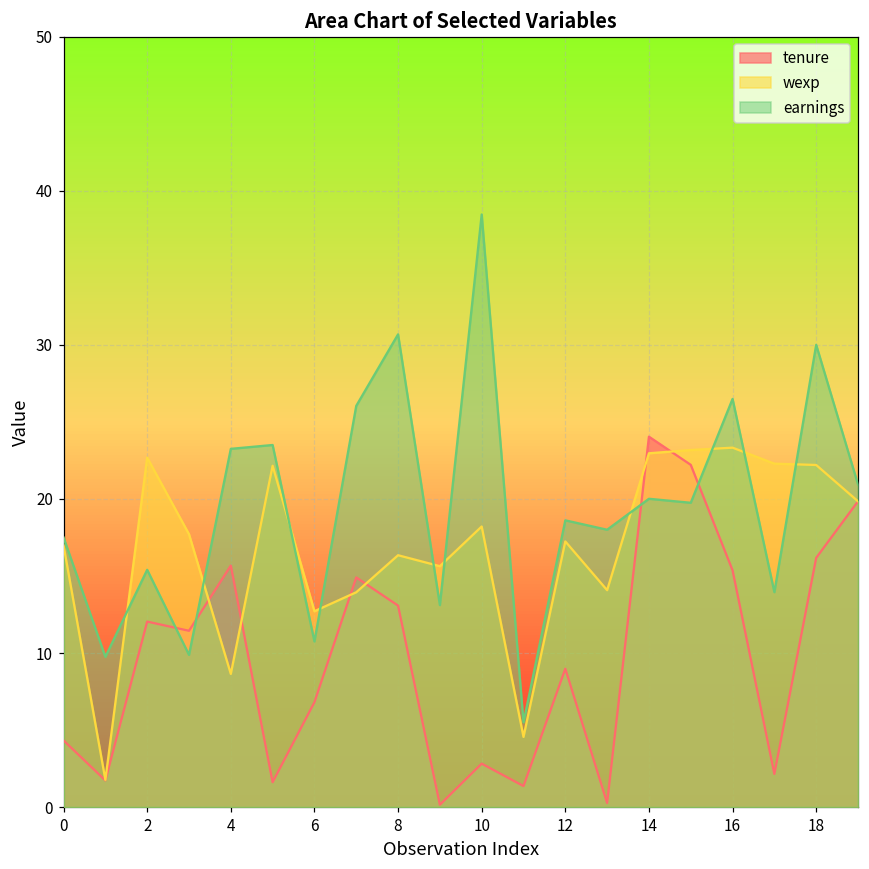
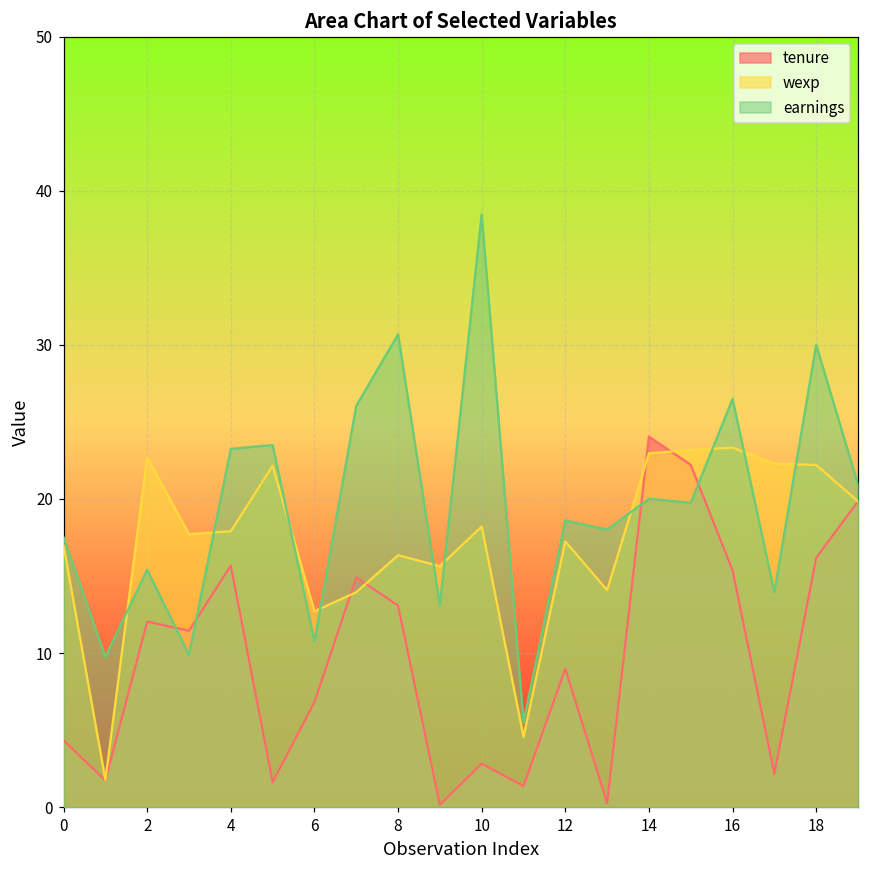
wexp, 4: 8.6 -> 17.9
